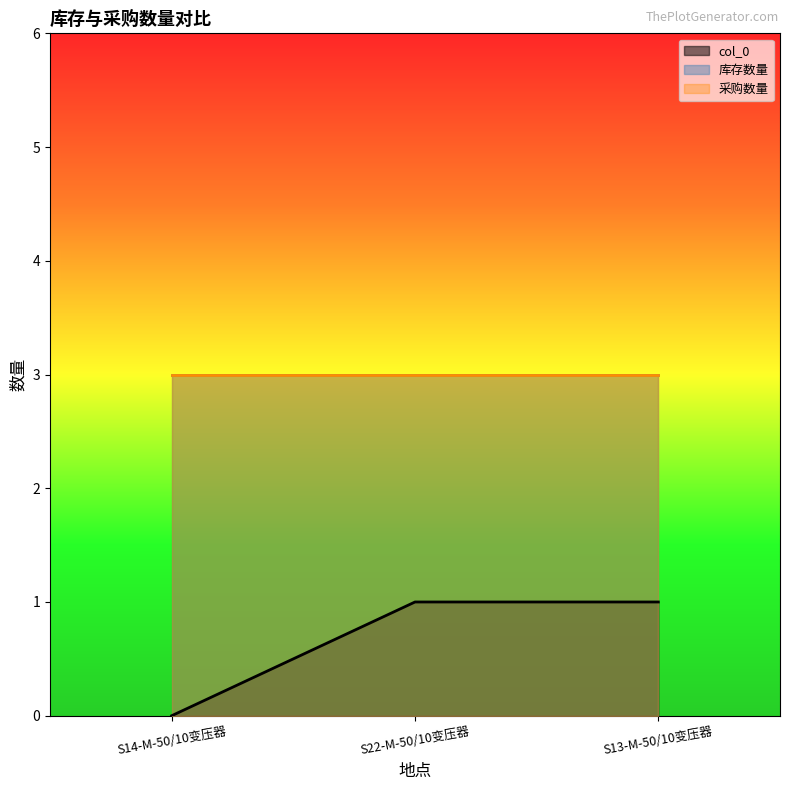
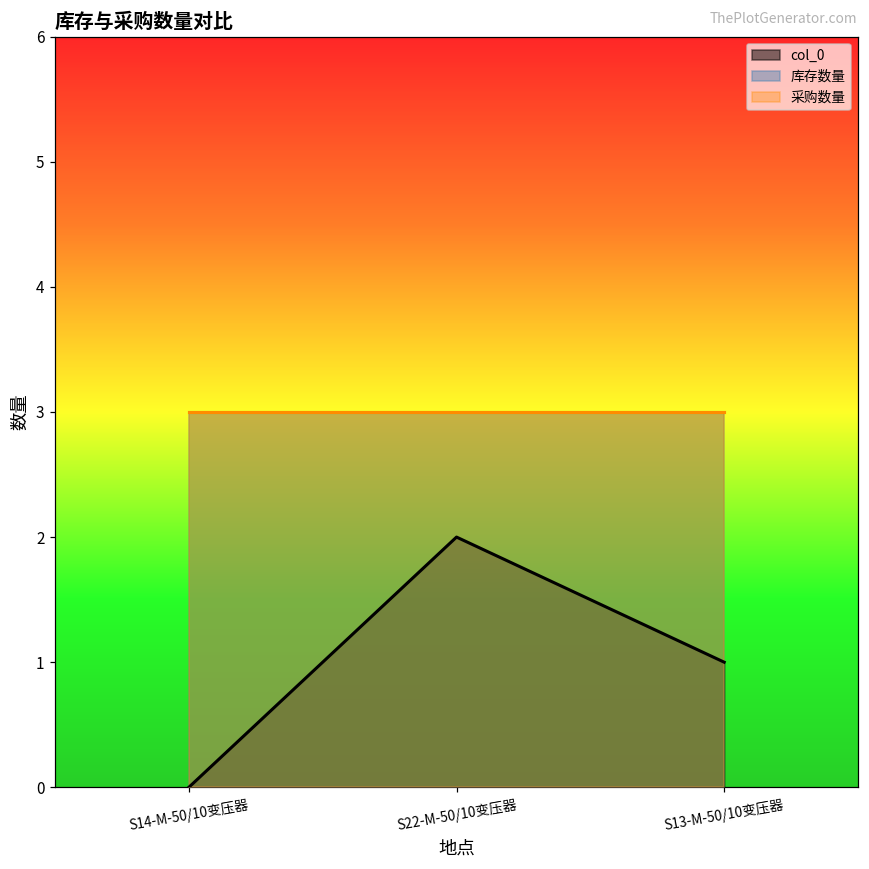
col_0, S22-M-50/10变压器: 1 -> 2
